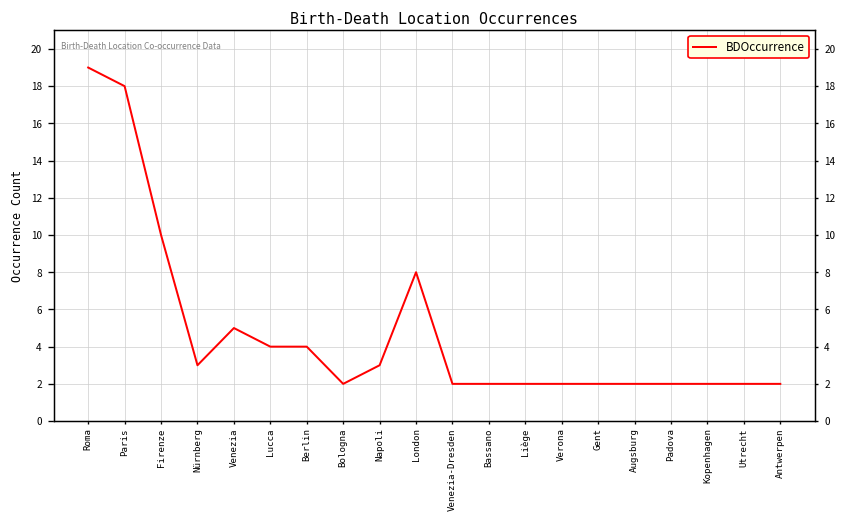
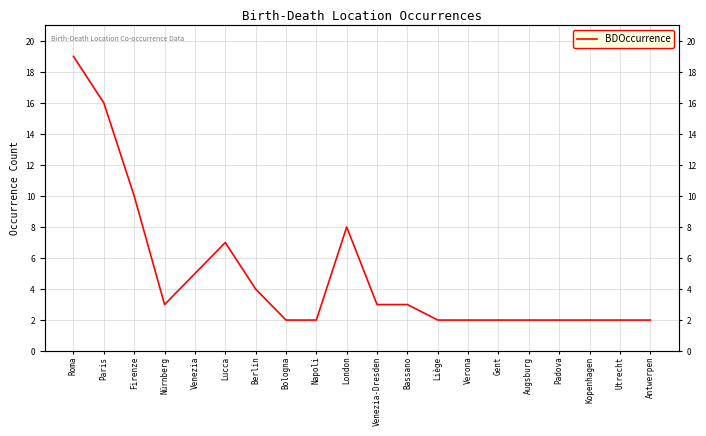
Paris: 18 -> 16
Lucca: 4 -> 7
Napoli: 3 -> 2
Venezia-Dresden: 2 -> 3
Bassano: 2 -> 3
